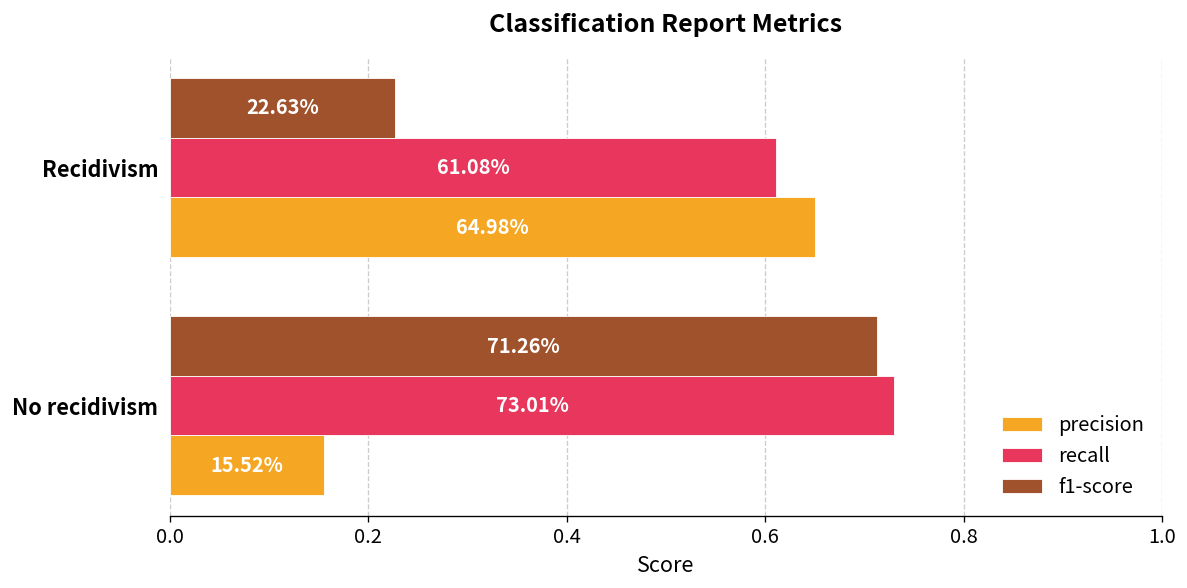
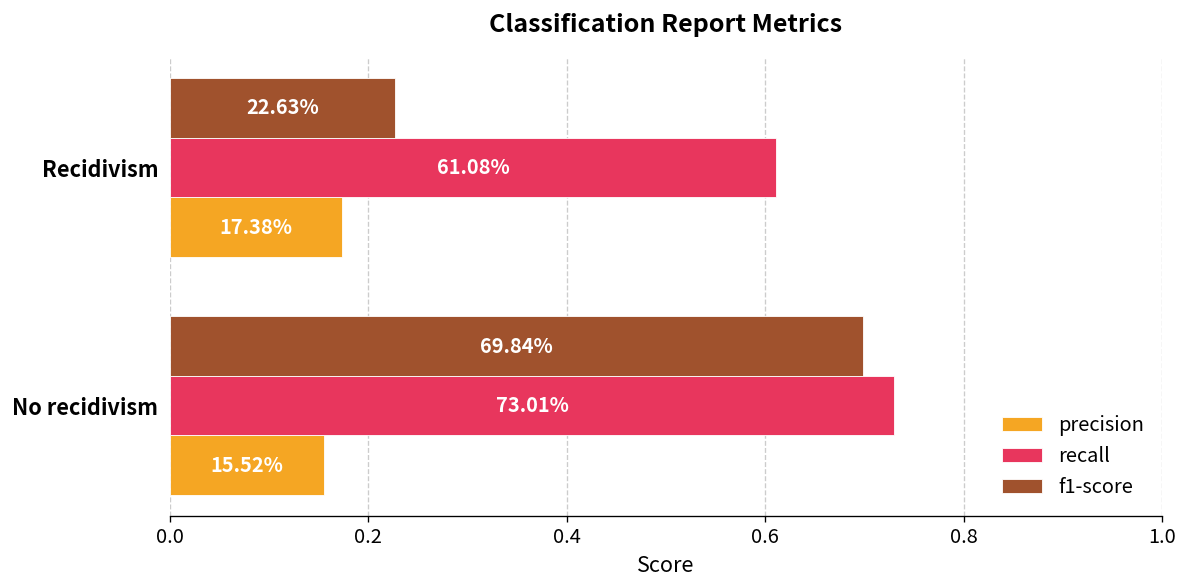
precision, Recidivism: 64.98% -> 17.38%
f1-score, No recidivism: 71.26% -> 69.84%
